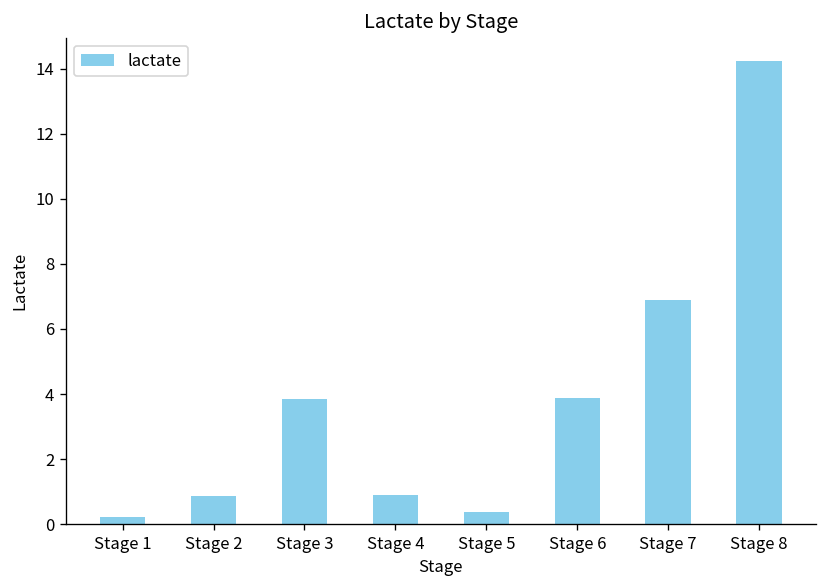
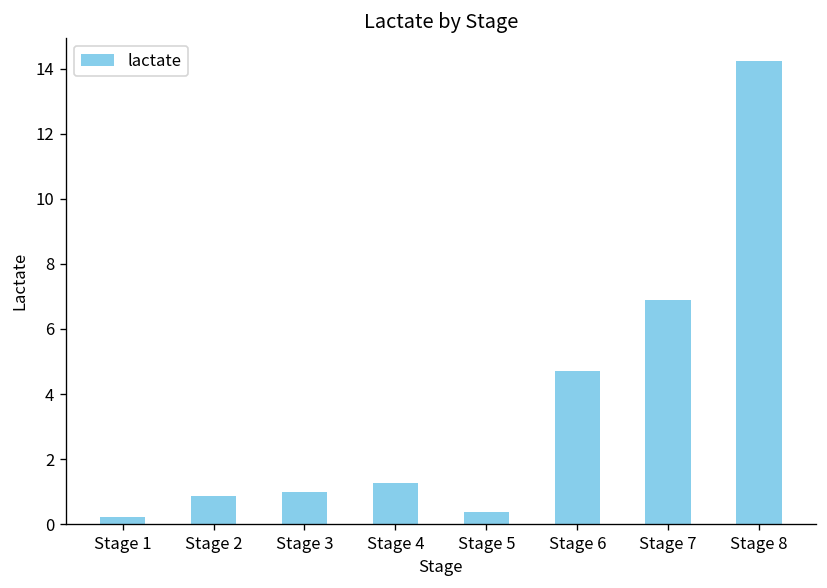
Stage 3: 3.9 -> 1.0
Stage 4: 0.9 -> 1.3
Stage 6: 3.9 -> 4.7
